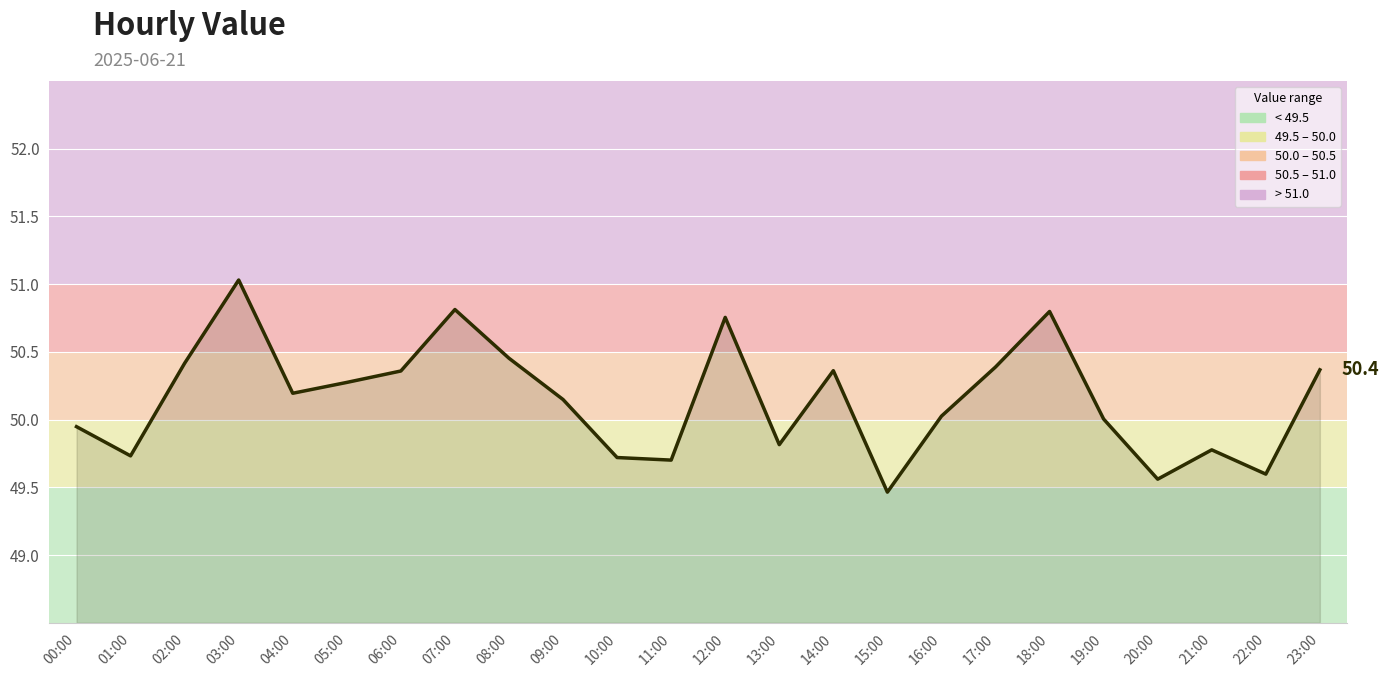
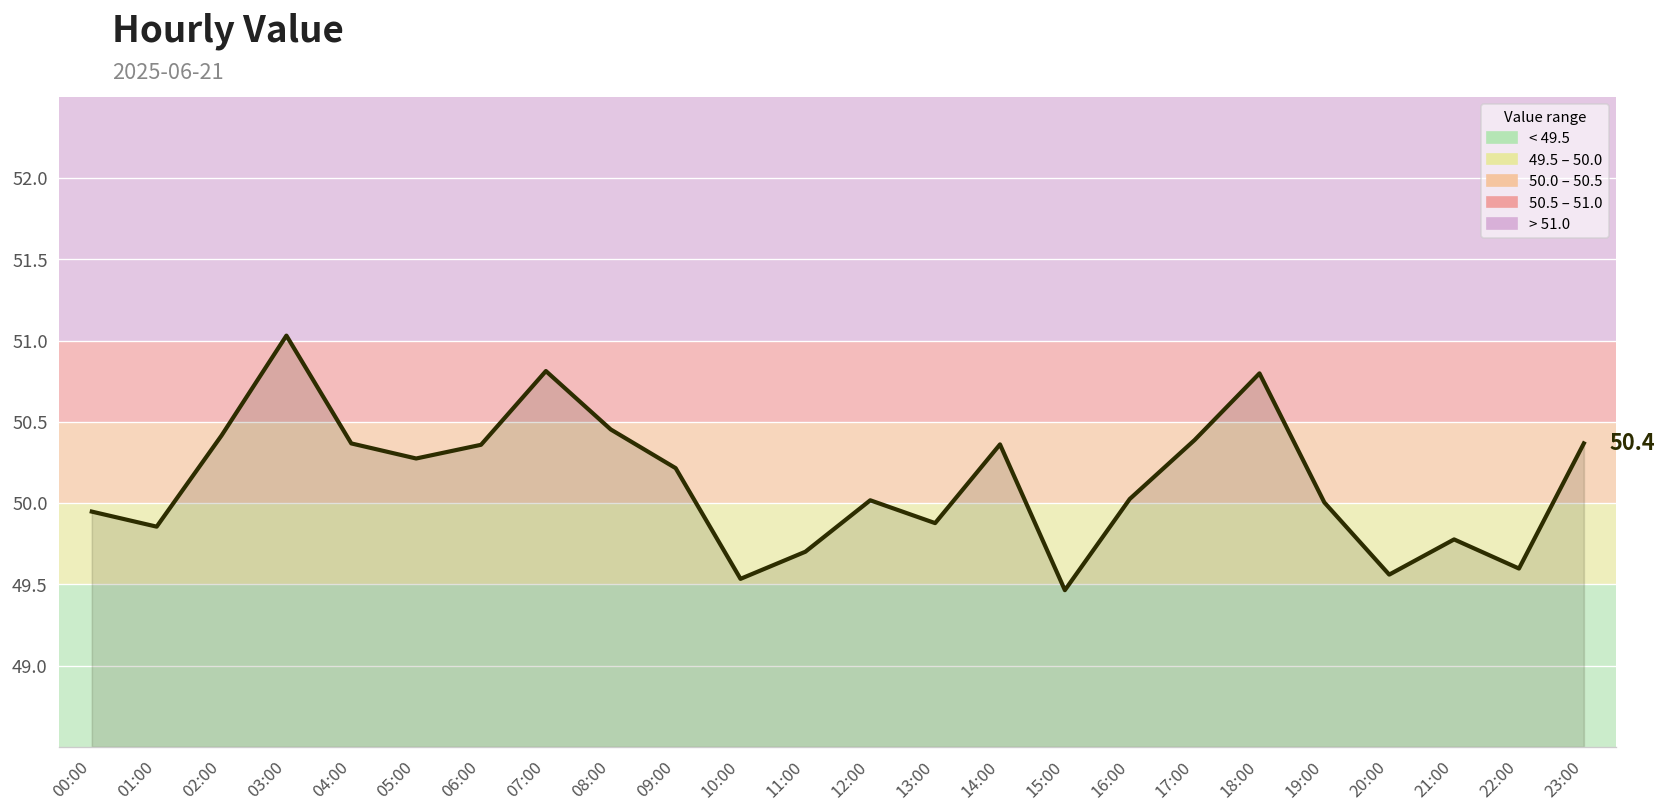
01:00: 49.73 -> 49.85
04:00: 50.19 -> 50.37
09:00: 50.15 -> 50.22
10:00: 49.72 -> 49.53
12:00: 50.75 -> 50.02
13:00: 49.81 -> 49.88
